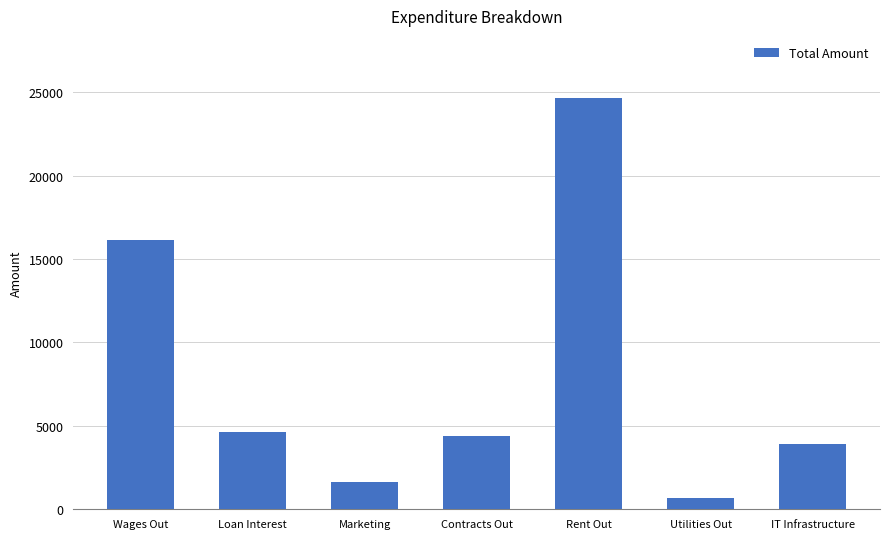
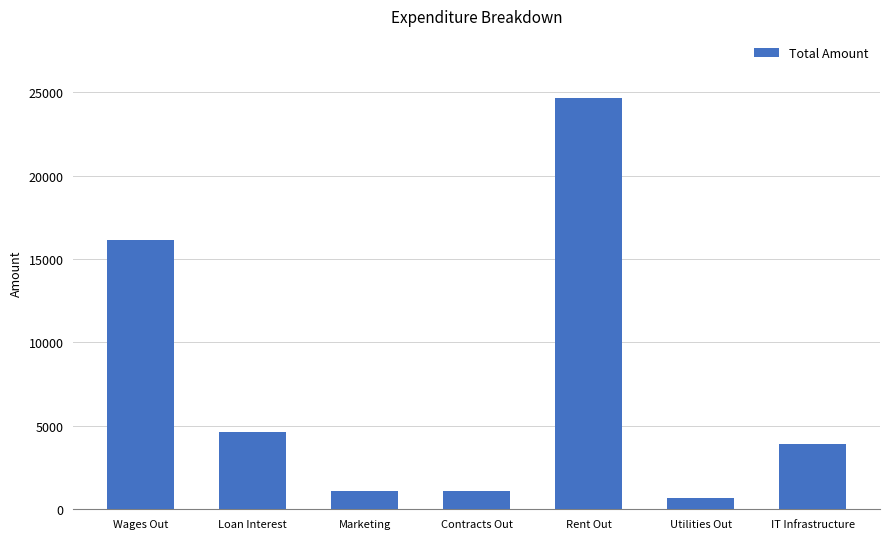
Marketing: 1700 -> 1100
Contracts Out: 4400 -> 1100
